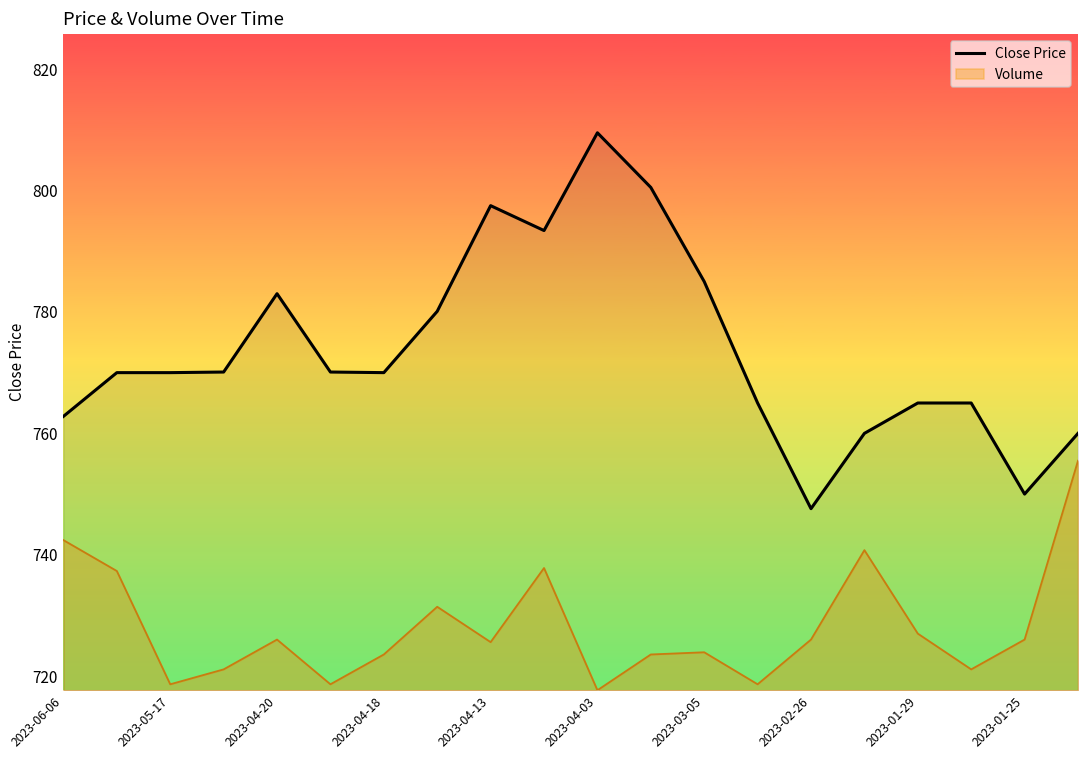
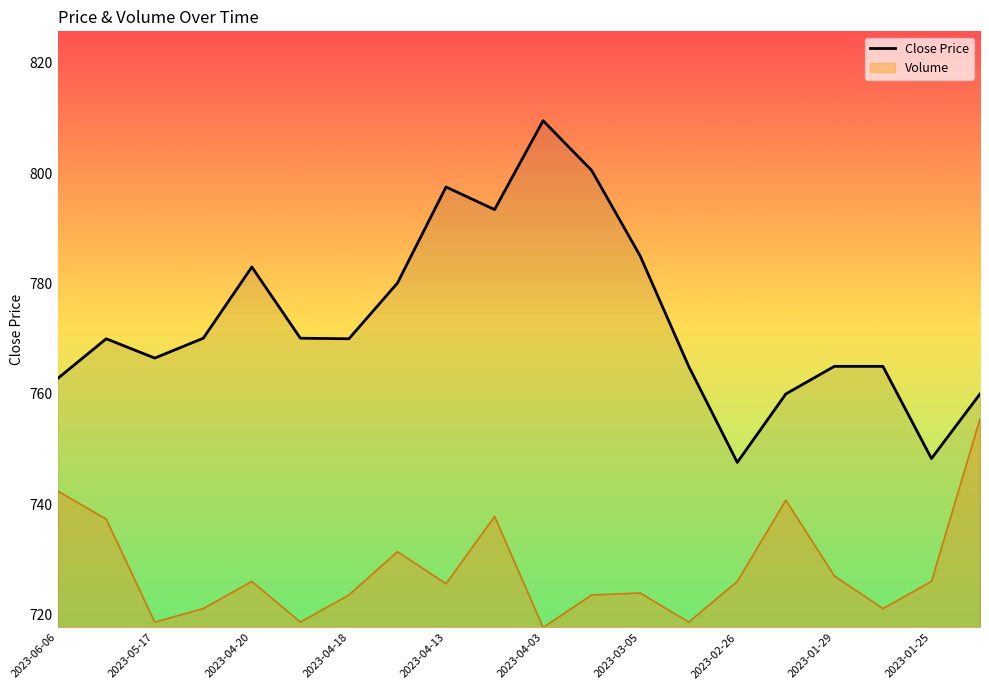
Close Price, 2023-05-17: 770 -> 767
Close Price, 2023-01-25: 750 -> 748
